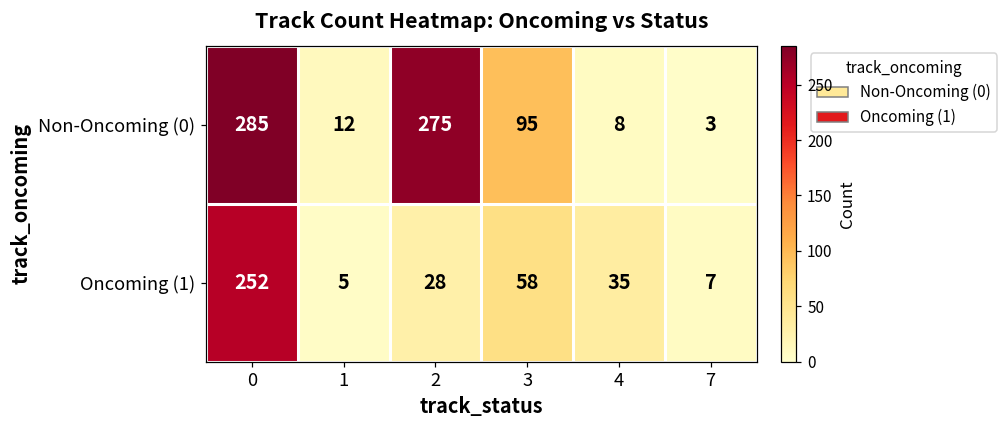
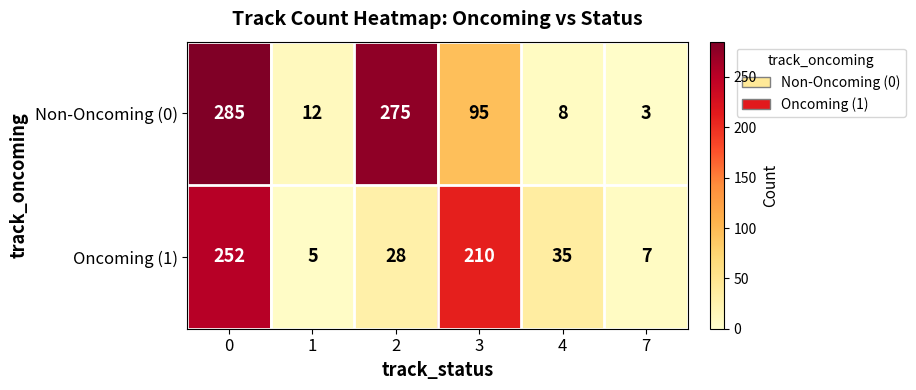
Oncoming (1), 3: 58 -> 210
